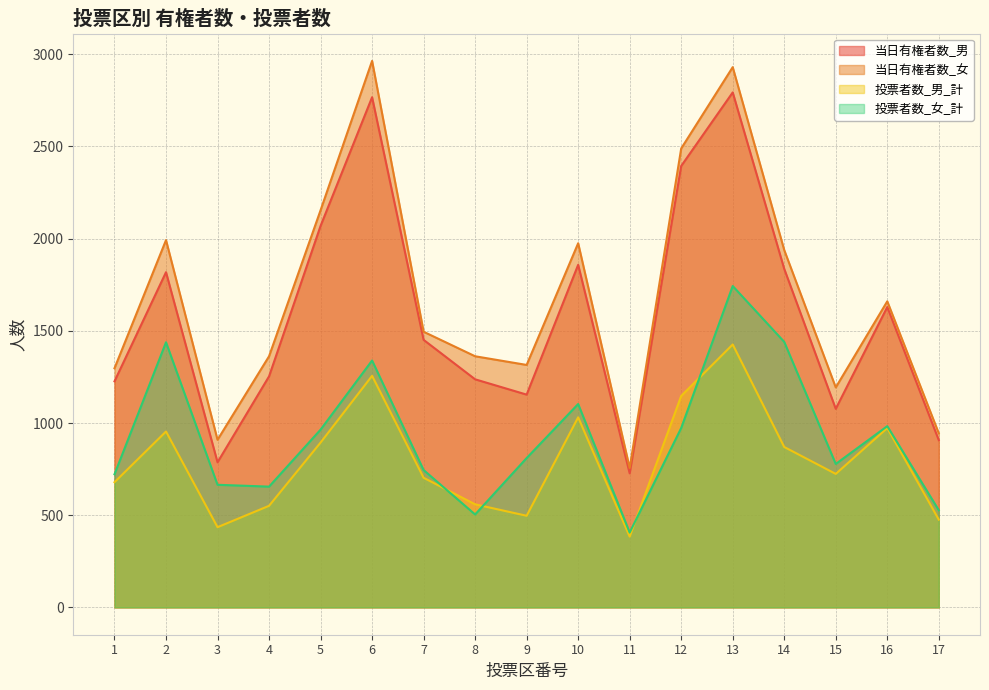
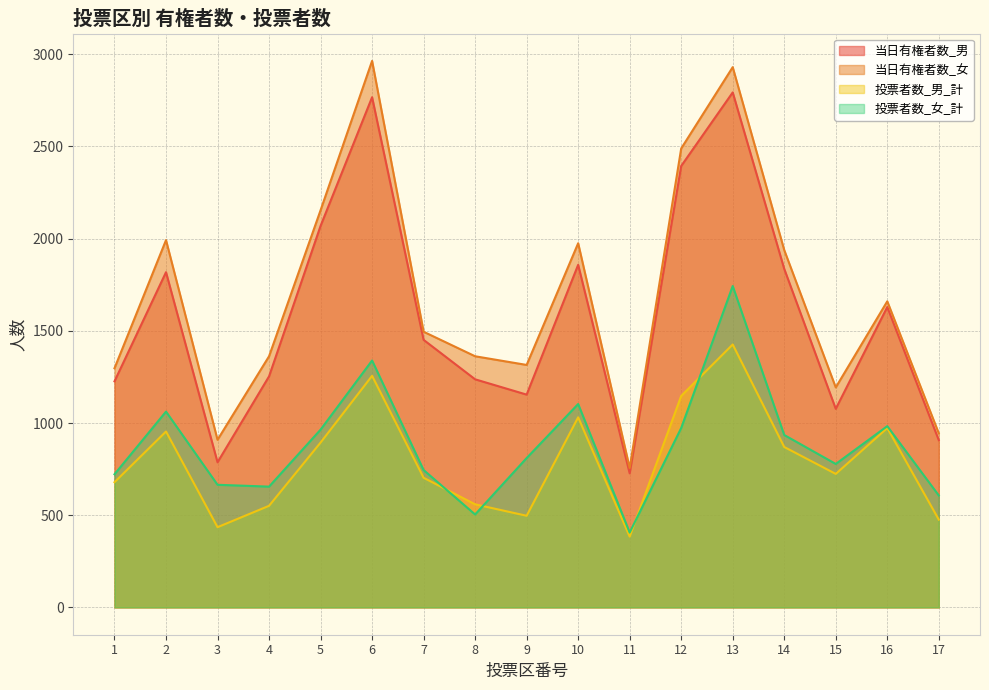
投票者数_女_計, 2: 1440 -> 1060
投票者数_女_計, 14: 1440 -> 940
投票者数_女_計, 17: 530 -> 610
